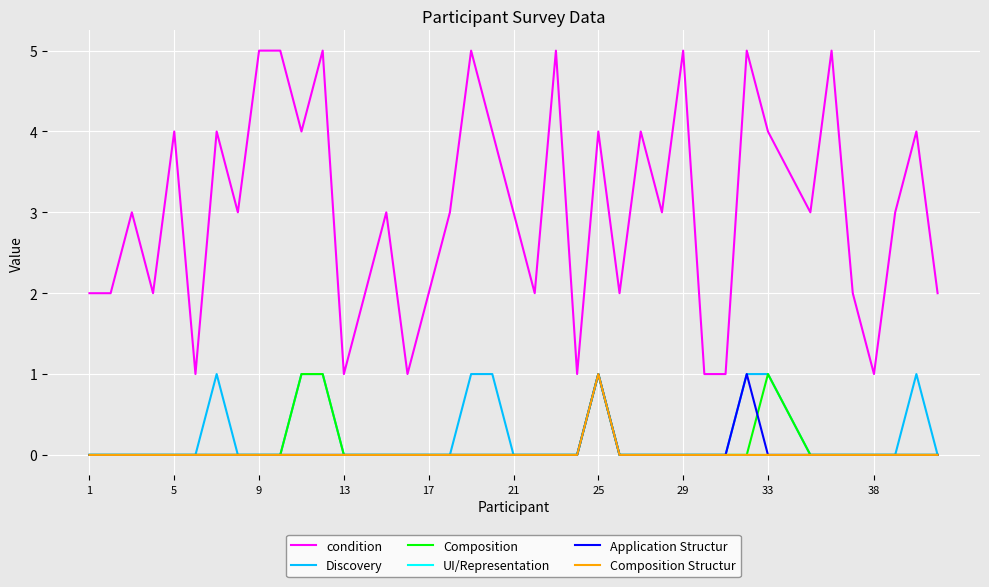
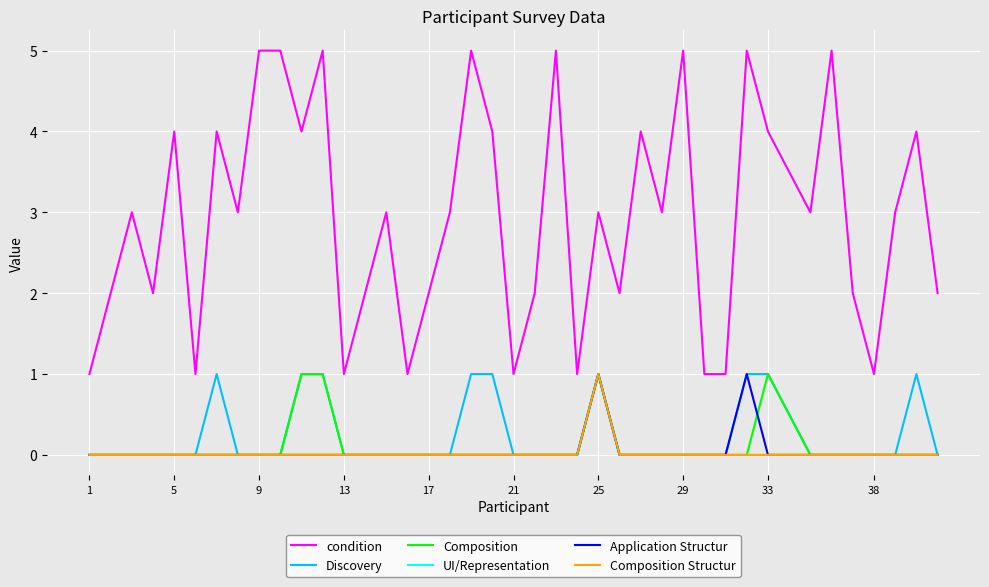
condition, 1: 2 -> 1
condition, 21: 3 -> 1
condition, 25: 4 -> 3
